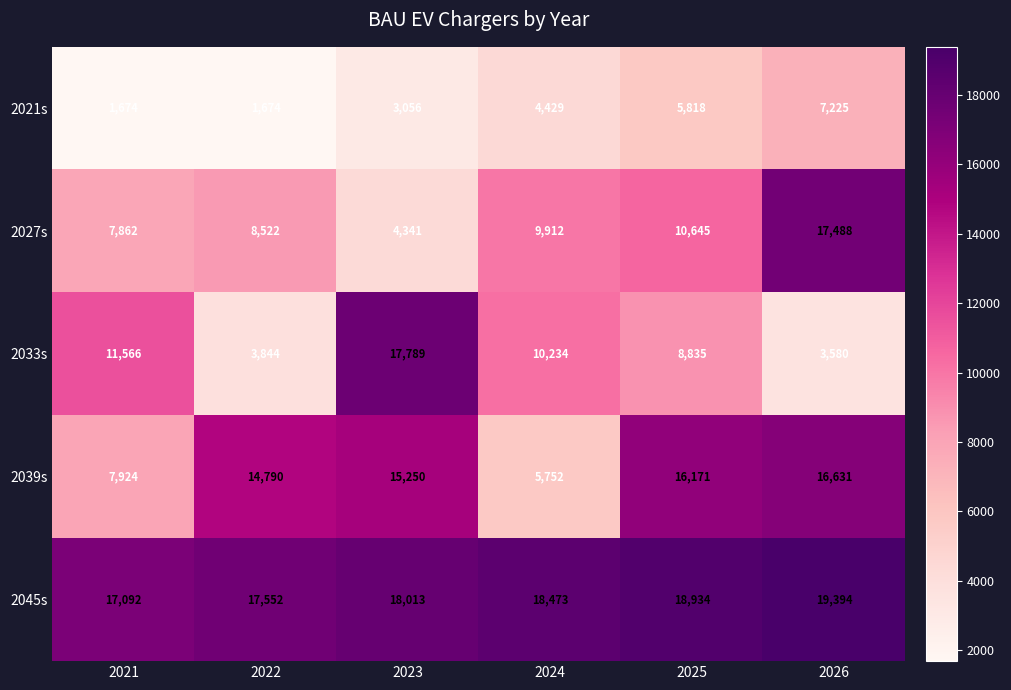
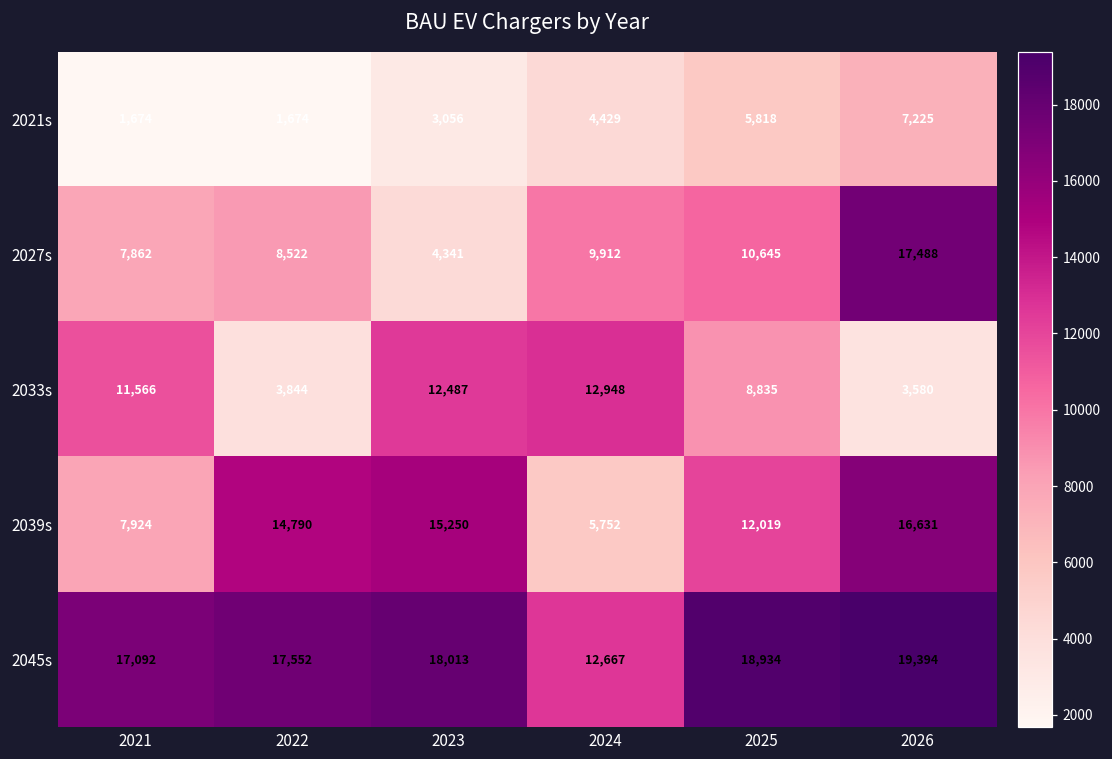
2033s, 2023: 17,789 -> 12,487
2033s, 2024: 10,234 -> 12,948
2039s, 2025: 16,171 -> 12,019
2045s, 2024: 18,473 -> 12,667
